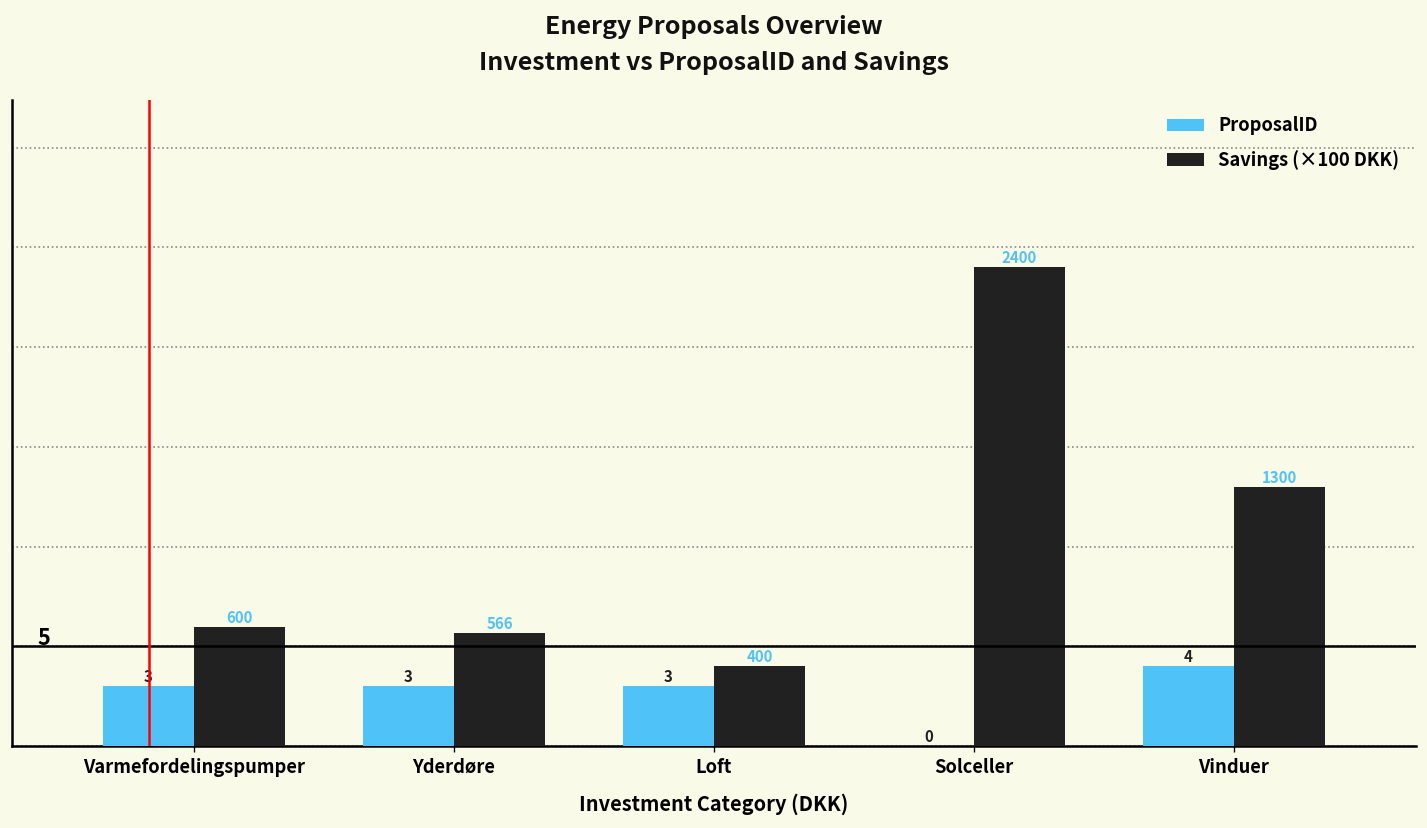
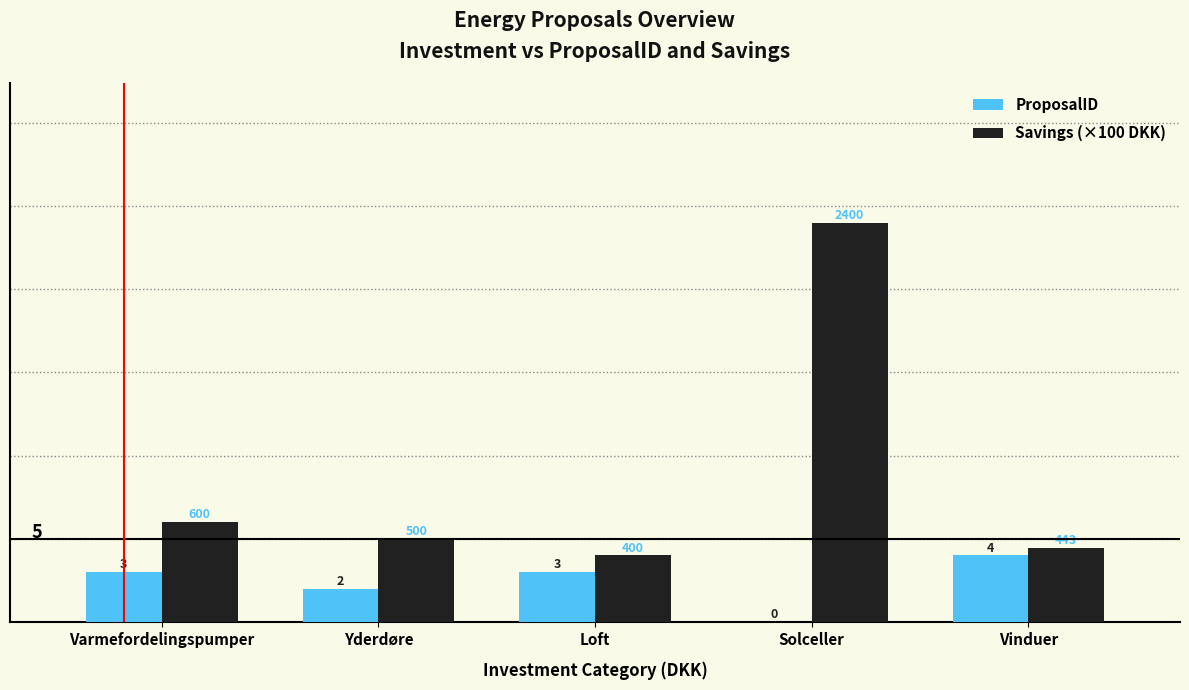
ProposalID, Yderdøre: 3 -> 2
Savings (×100 DKK), Yderdøre: 566 -> 500
Savings (×100 DKK), Vinduer: 1300 -> 443
